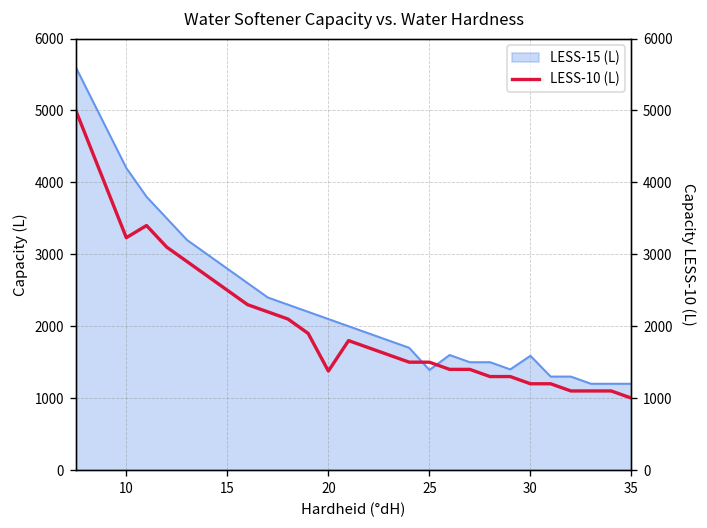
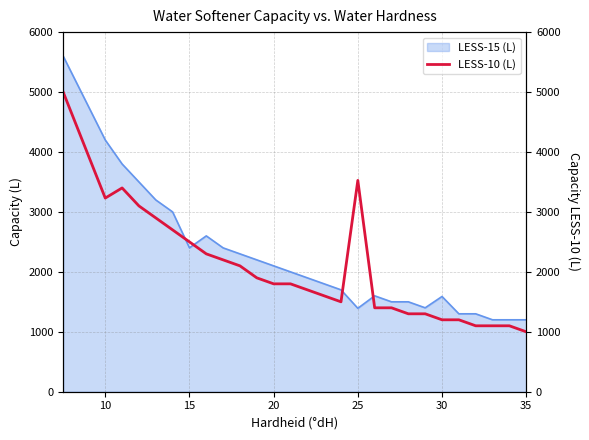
LESS-15 (L), 15: 2800 -> 2400
LESS-10 (L), 20: 1400 -> 1800
LESS-10 (L), 25: 1500 -> 3500
